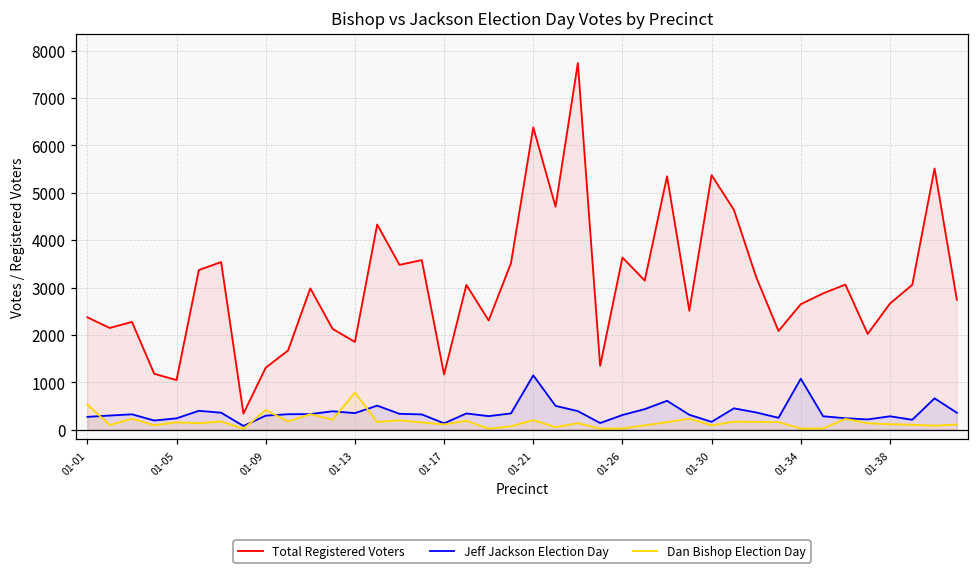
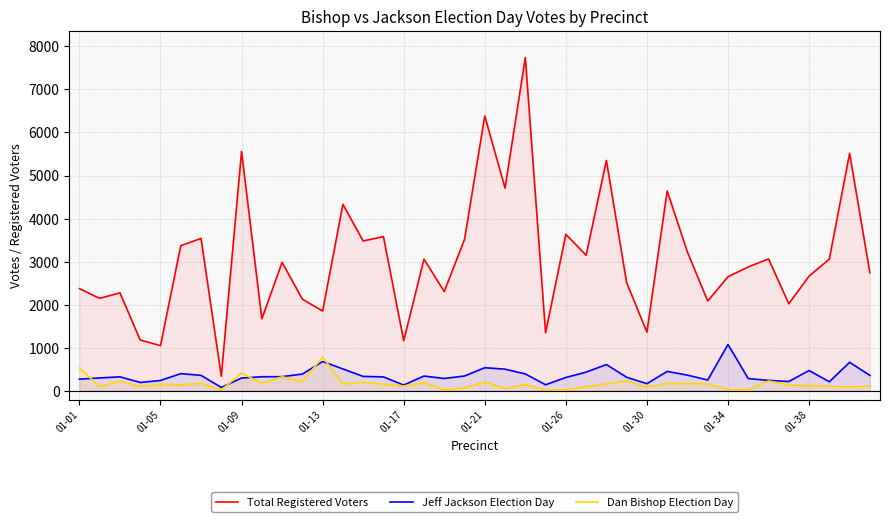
Total Registered Voters, 01-09: 1300 -> 5600
Jeff Jackson Election Day, 01-13: 400 -> 700
Jeff Jackson Election Day, 01-21: 1200 -> 500
Total Registered Voters, 01-30: 5400 -> 1400
Jeff Jackson Election Day, 01-38: 300 -> 500
